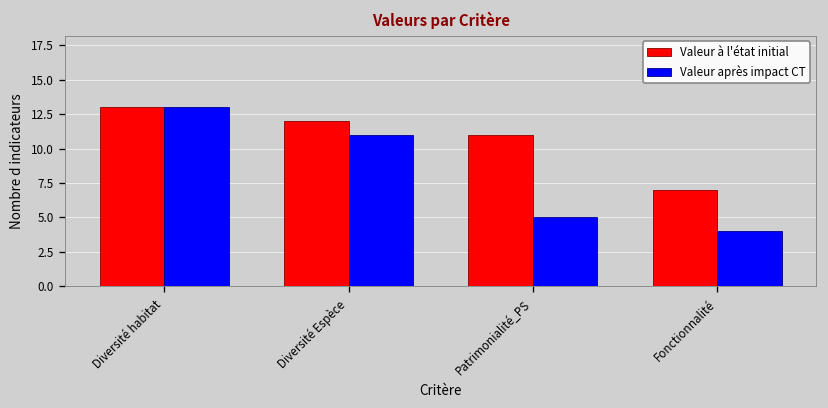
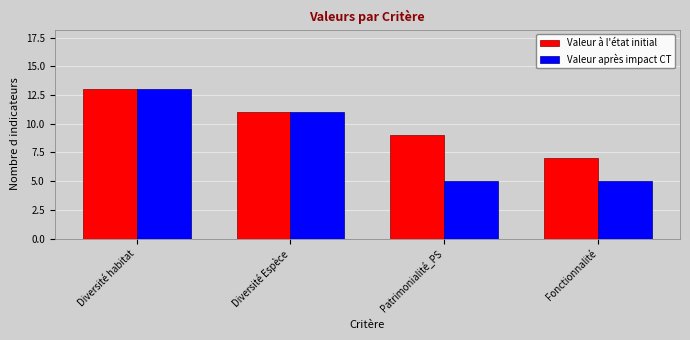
Valeur à l'état initial, Diversité Espèce: 12 -> 11
Valeur à l'état initial, Patrimonialité_PS: 11 -> 9
Valeur après impact CT, Fonctionnalité: 4 -> 5
